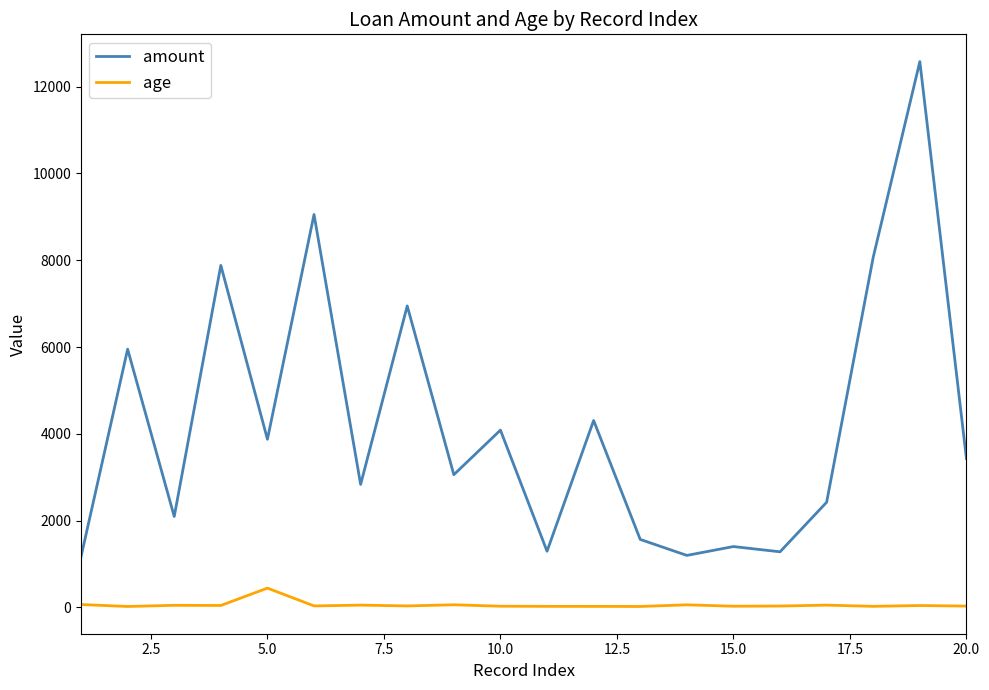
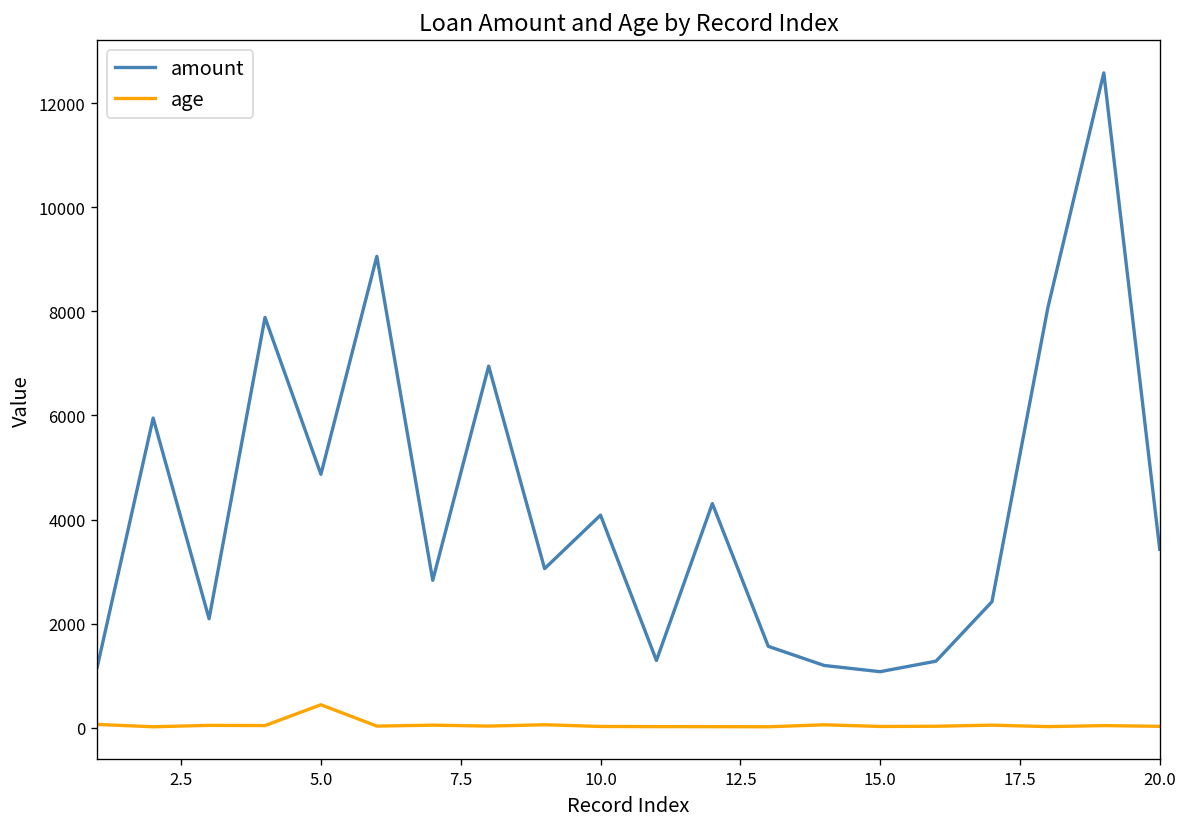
amount, 5.0: 3900 -> 4900
amount, 15.0: 1400 -> 1100
